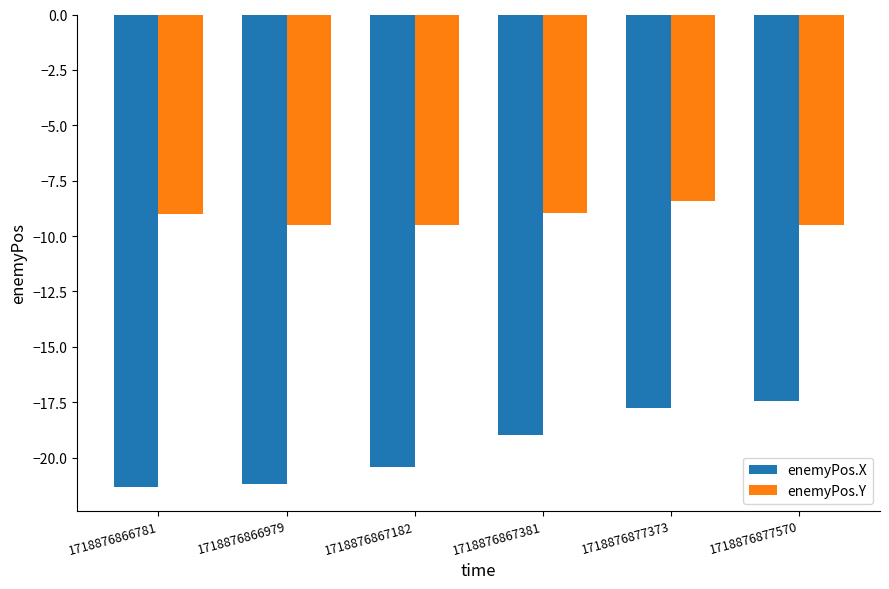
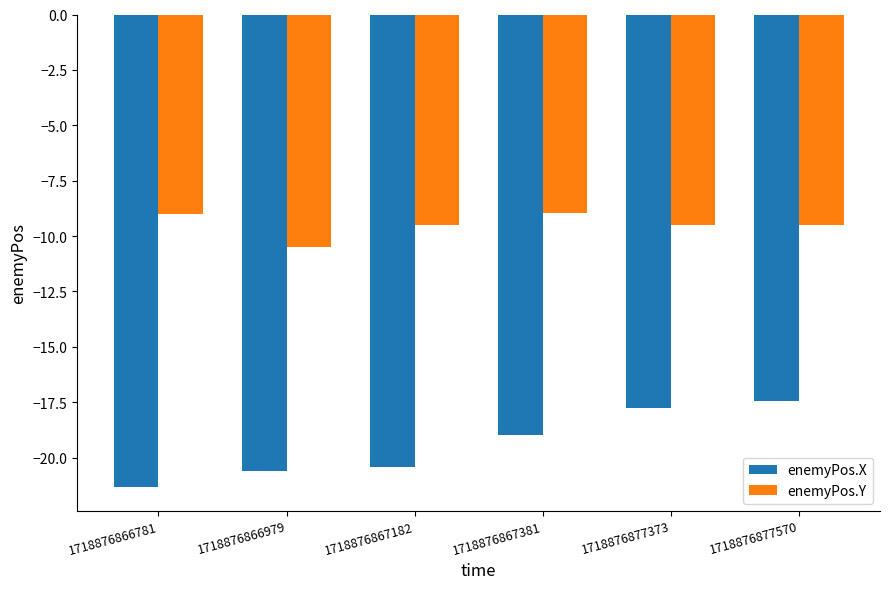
enemyPos.X, 1718876866979: -21.2 -> -20.6
enemyPos.Y, 1718876866979: -9.5 -> -10.5
enemyPos.Y, 1718876877373: -8.4 -> -9.5
